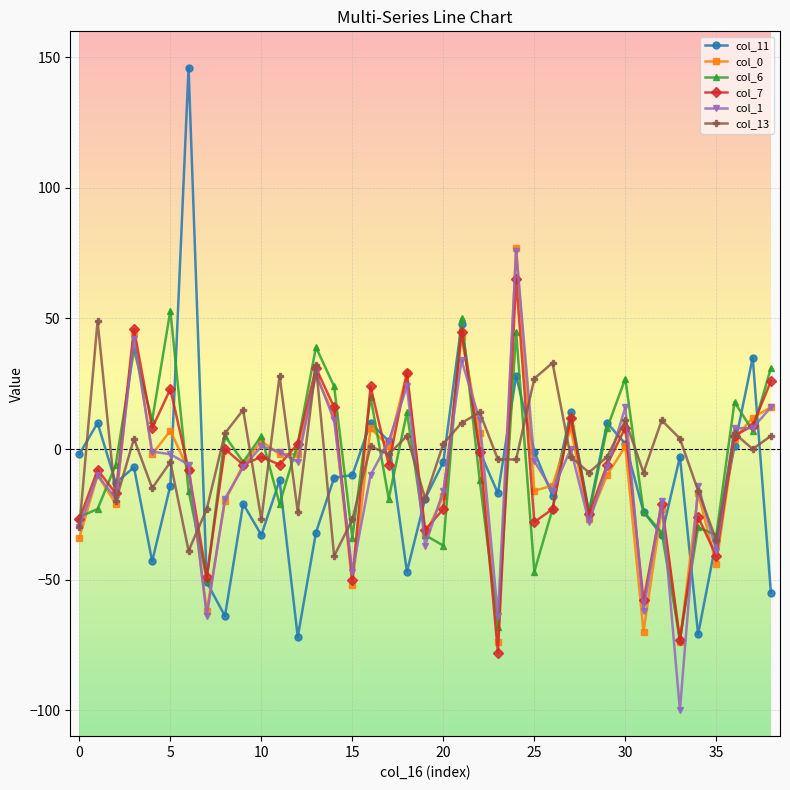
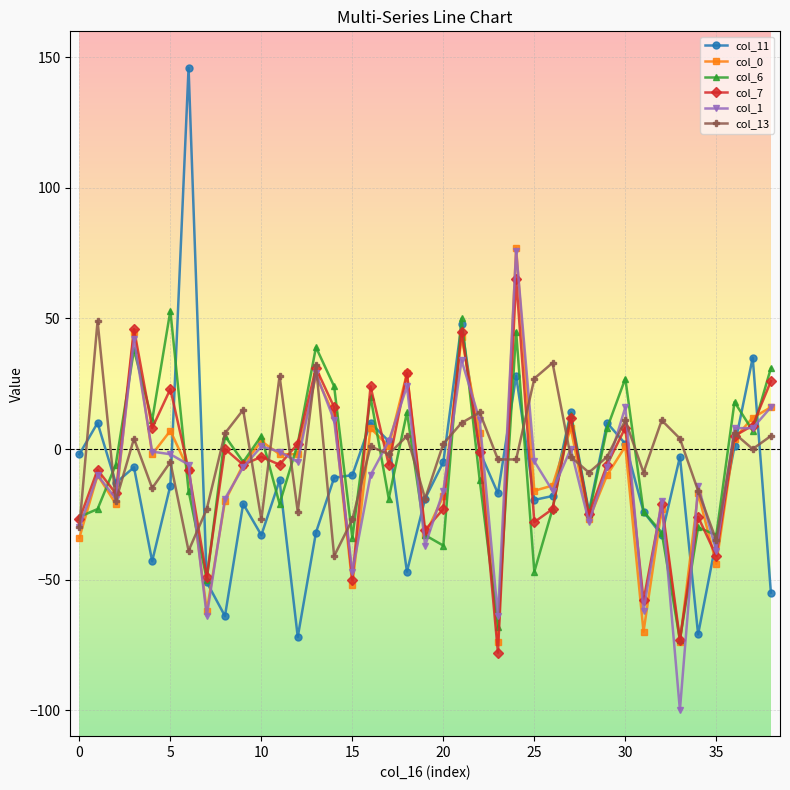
col_11, 25: -1 -> -20
